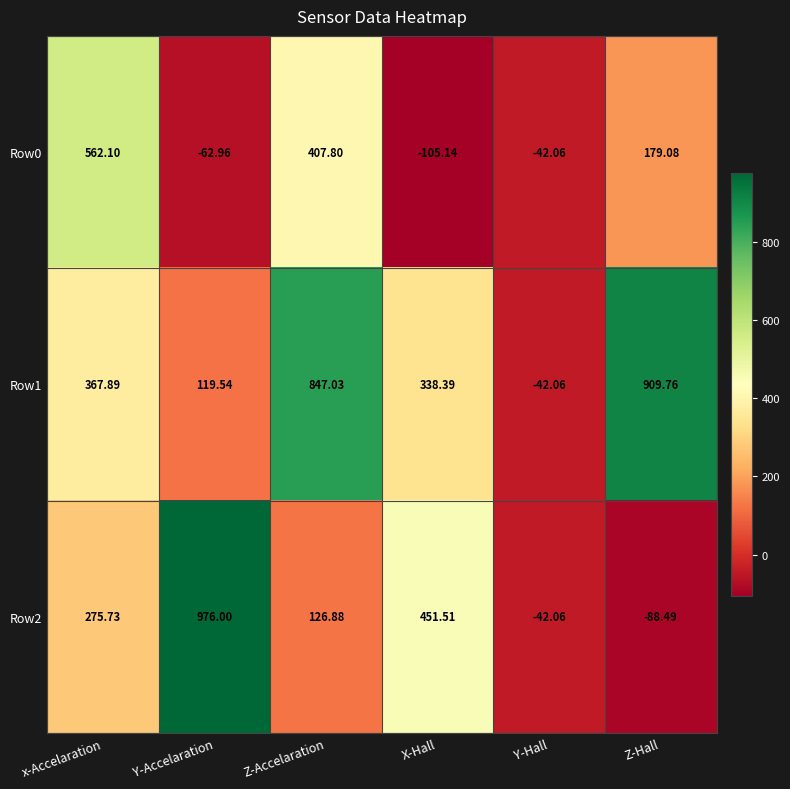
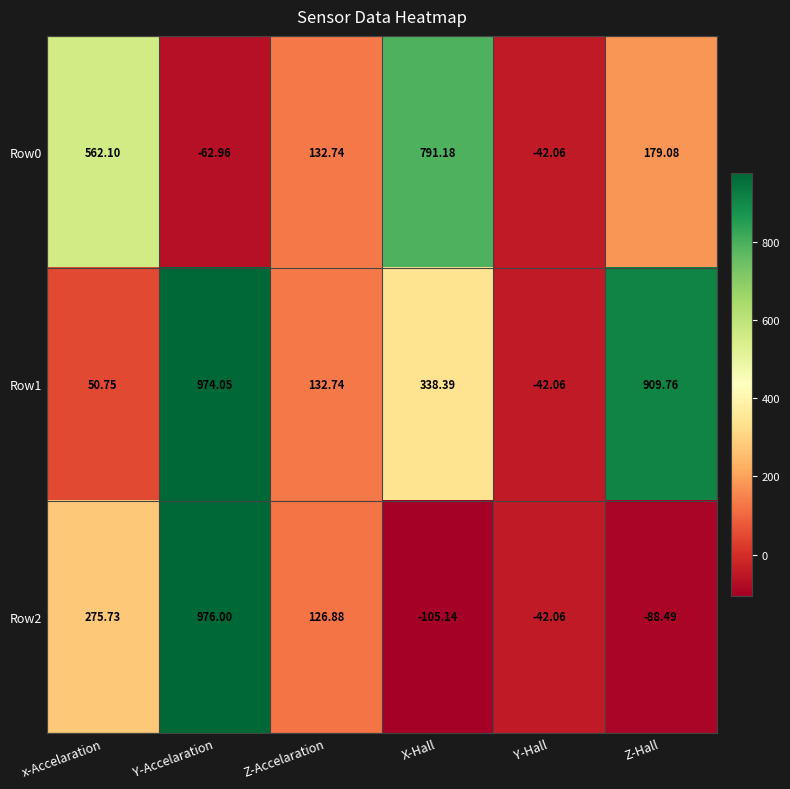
Row0, Z-Accelaration: 407.80 -> 132.74
Row0, X-Hall: -105.14 -> 791.18
Row1, x-Accelaration: 367.89 -> 50.75
Row1, Y-Accelaration: 119.54 -> 974.05
Row1, Z-Accelaration: 847.03 -> 132.74
Row2, X-Hall: 451.51 -> -105.14
